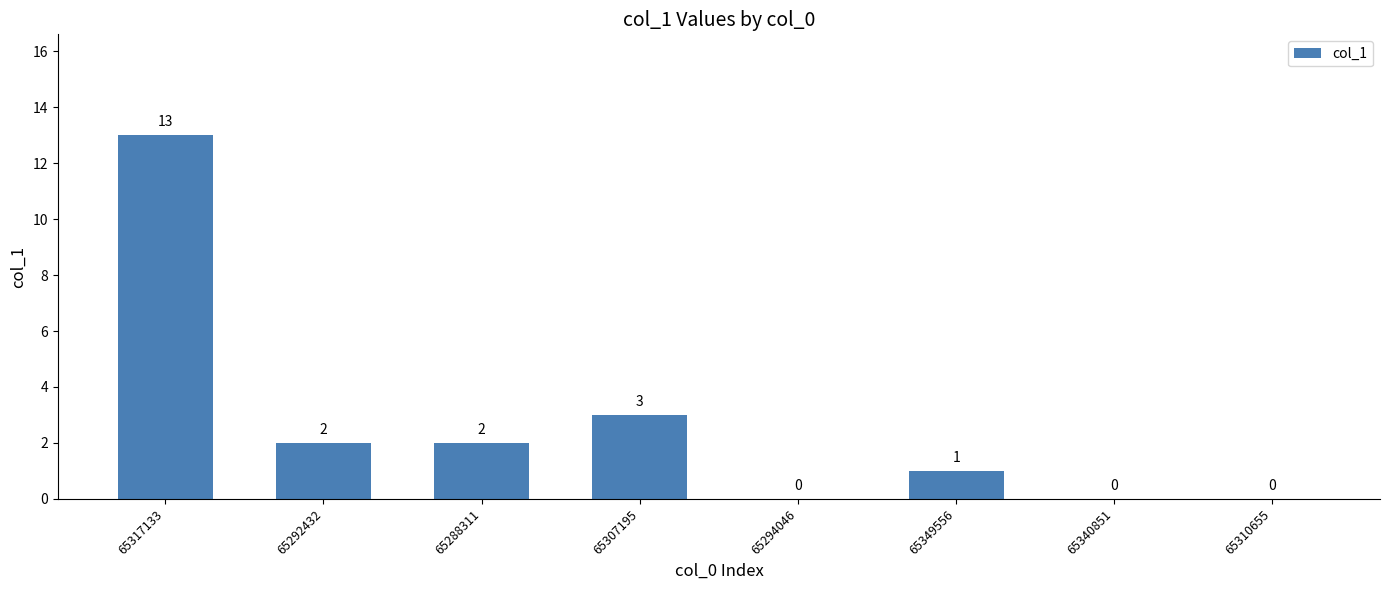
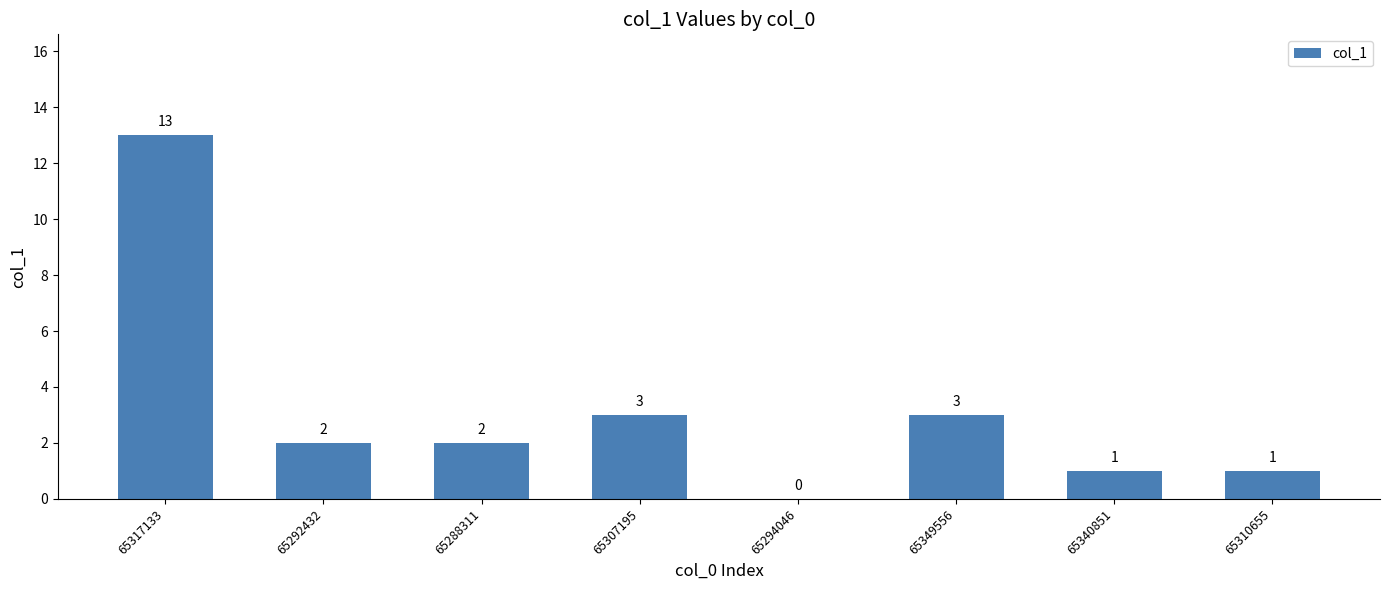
65349556: 1 -> 3
65340851: 0 -> 1
65310655: 0 -> 1
